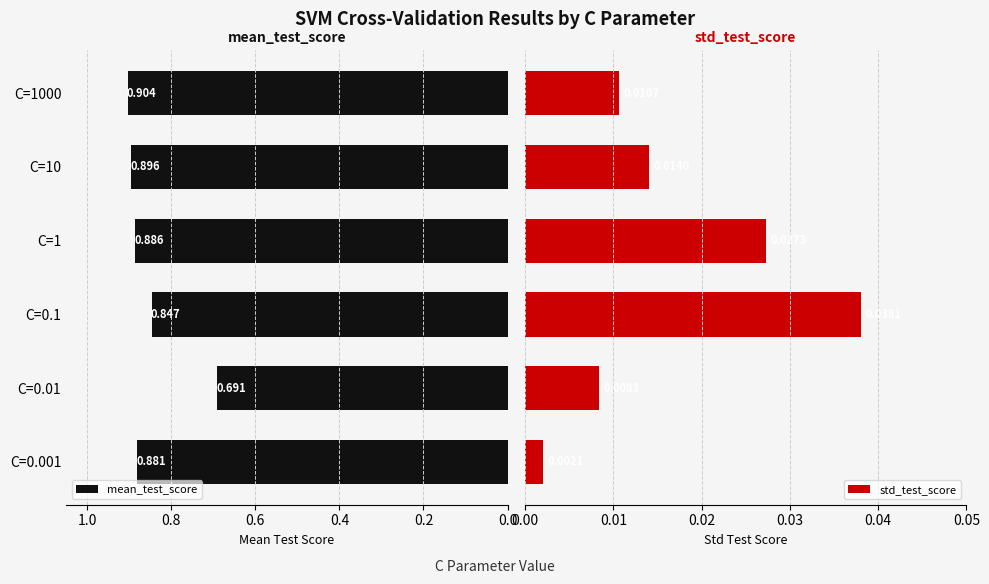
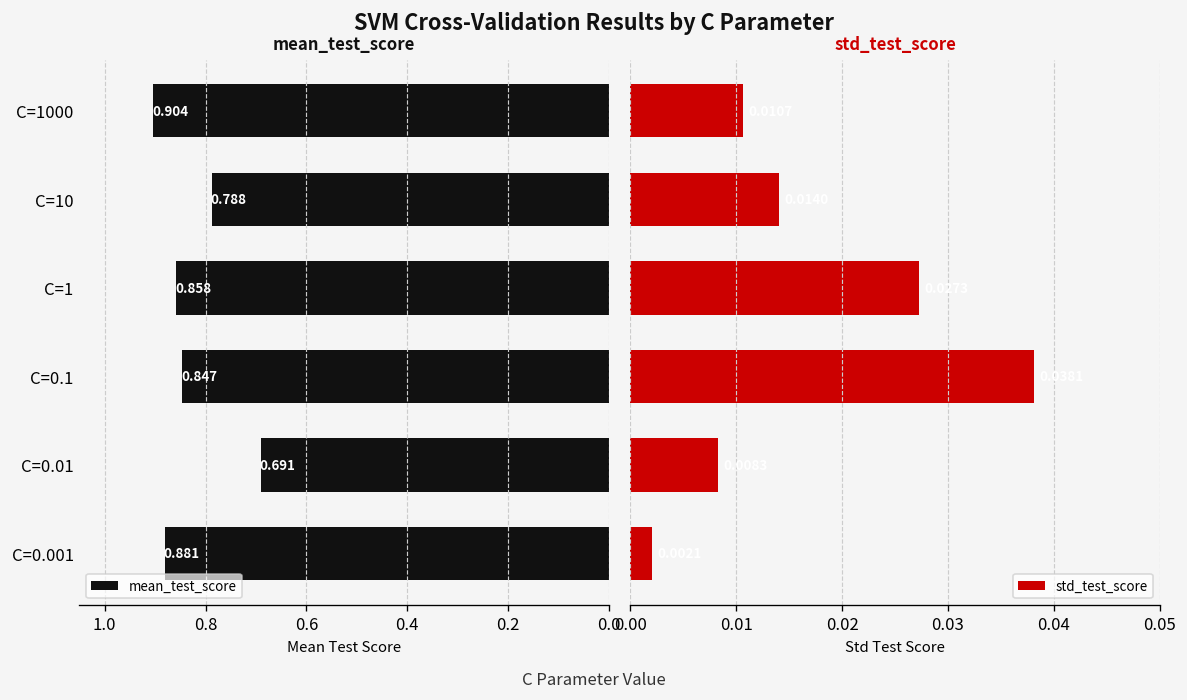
mean_test_score, C=10: 0.896 -> 0.788
mean_test_score, C=1: 0.886 -> 0.858
